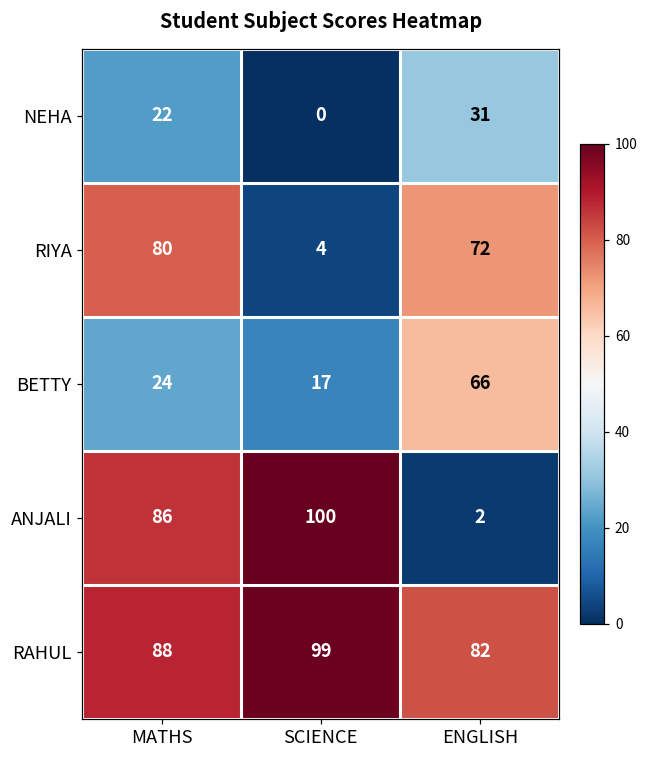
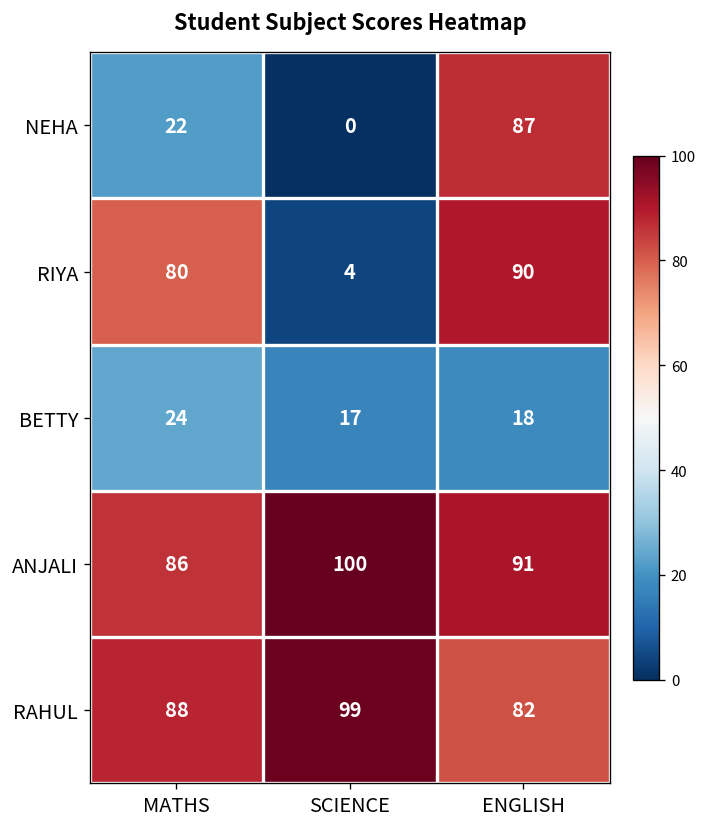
NEHA, ENGLISH: 31 -> 87
RIYA, ENGLISH: 72 -> 90
BETTY, ENGLISH: 66 -> 18
ANJALI, ENGLISH: 2 -> 91
